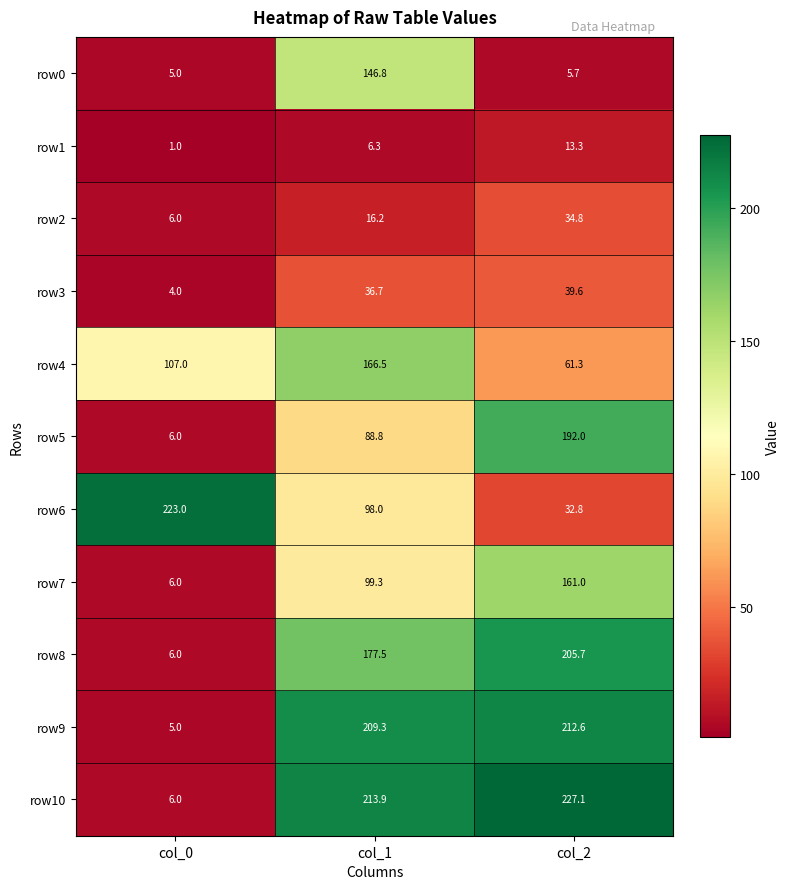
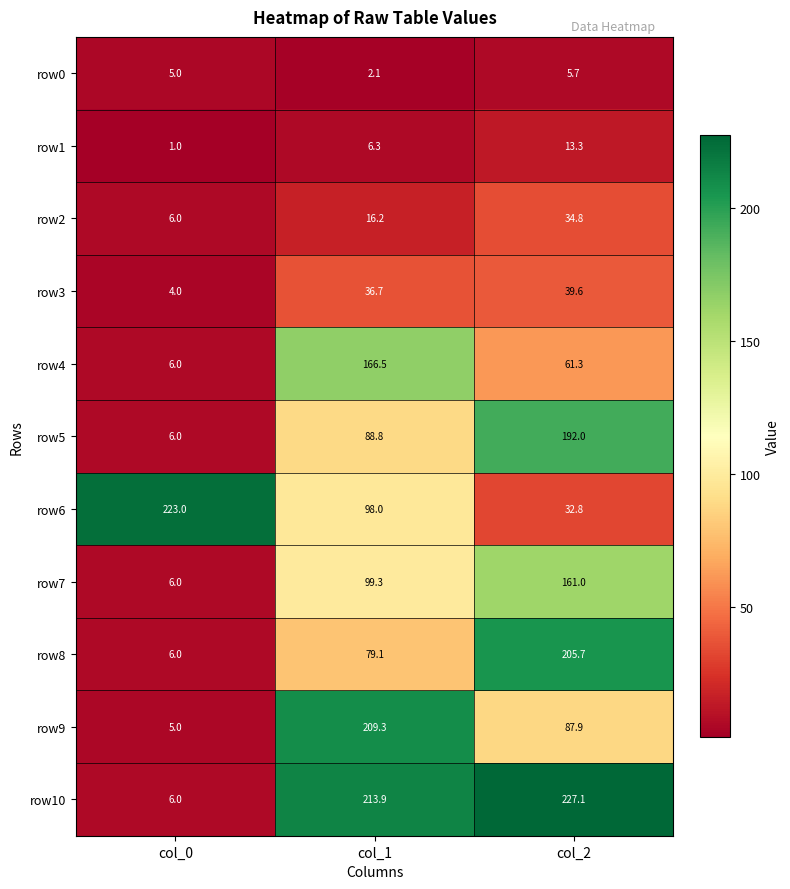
row0, col_1: 146.8 -> 2.1
row4, col_0: 107.0 -> 6.0
row8, col_1: 177.5 -> 79.1
row9, col_2: 212.6 -> 87.9
